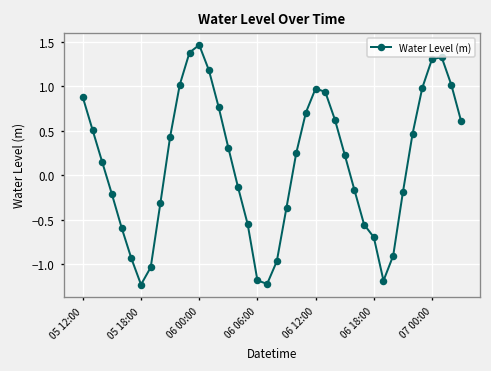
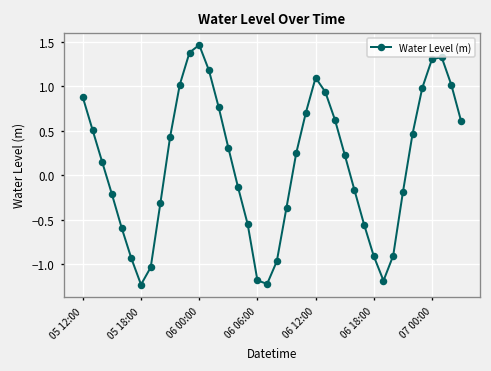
06 12:00: 1.0 -> 1.1
06 18:00: -0.7 -> -0.9
